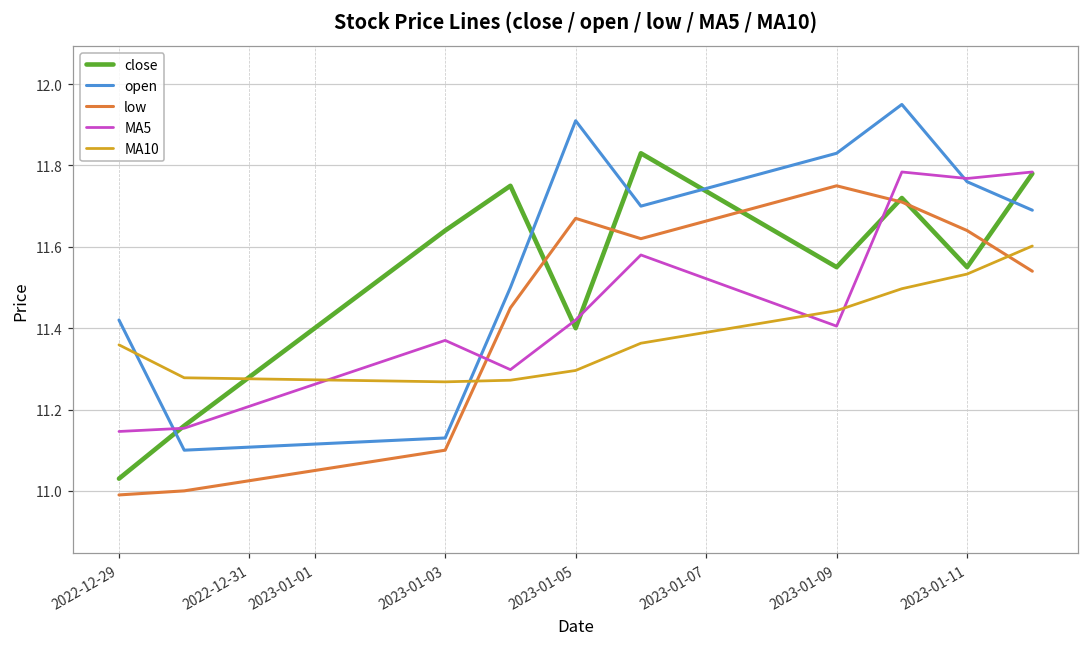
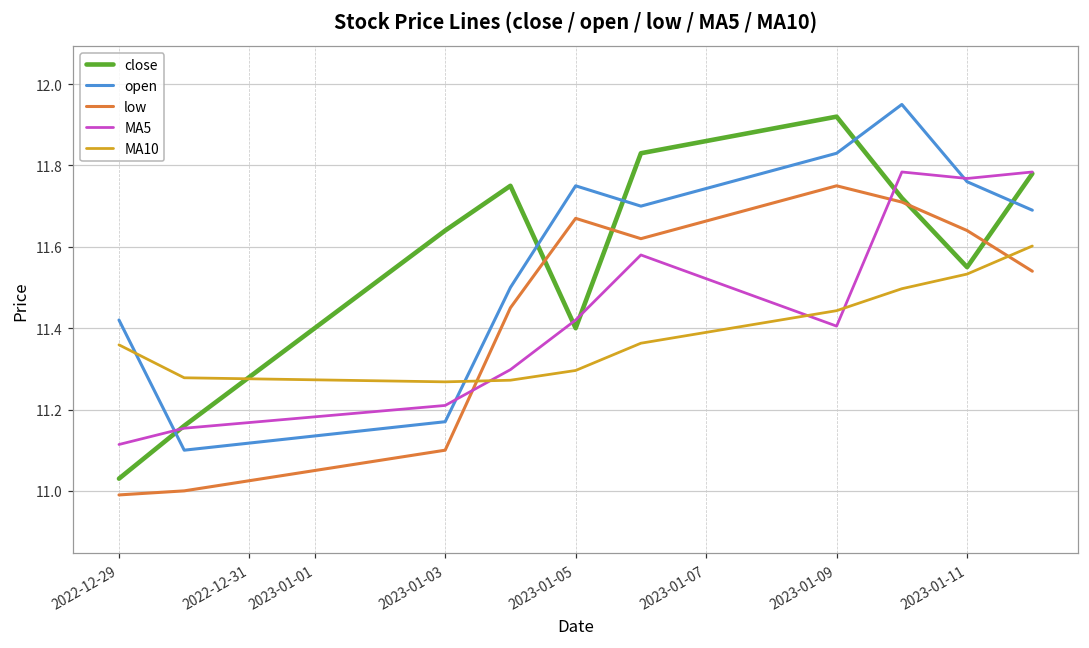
MA5, 2022-12-29: 11.15 -> 11.11
open, 2023-01-03: 11.13 -> 11.17
MA5, 2023-01-03: 11.37 -> 11.21
open, 2023-01-05: 11.91 -> 11.75
close, 2023-01-09: 11.55 -> 11.92
